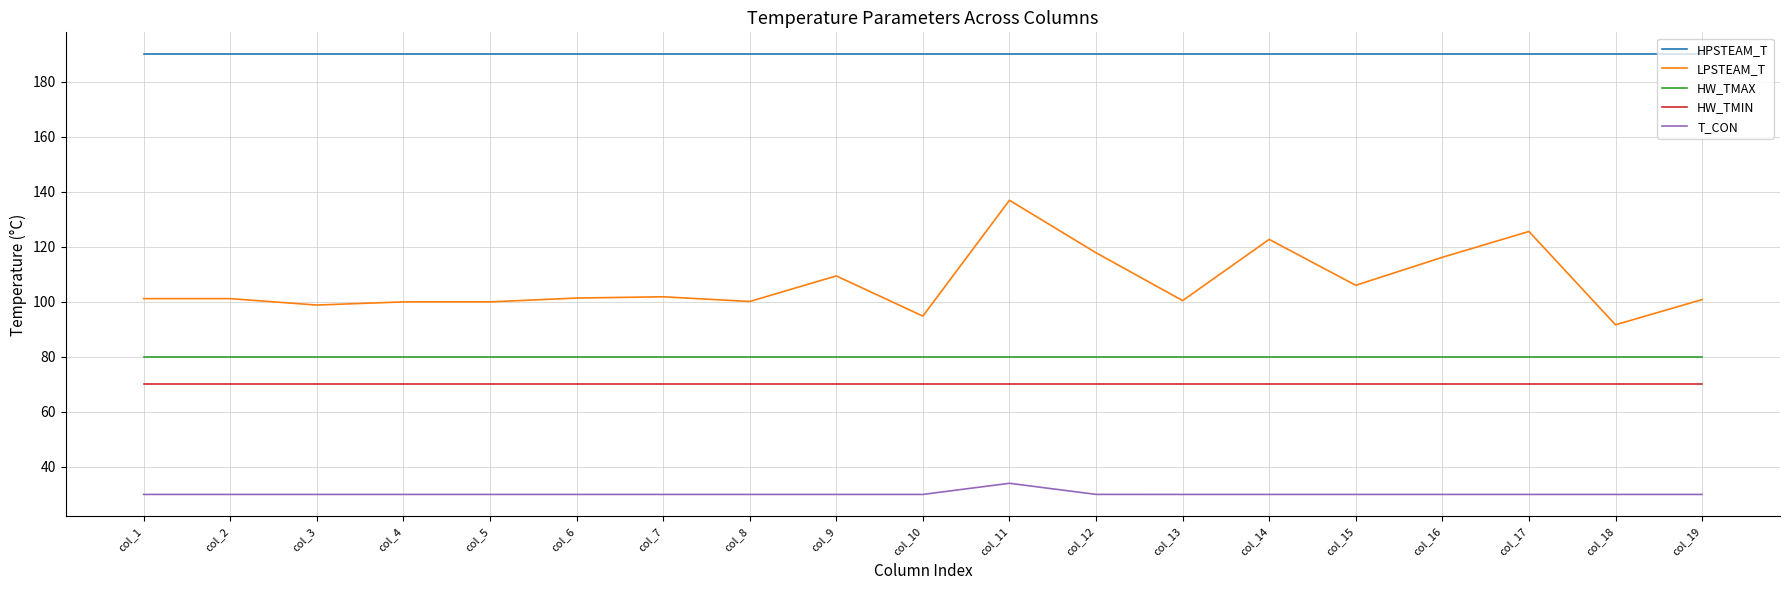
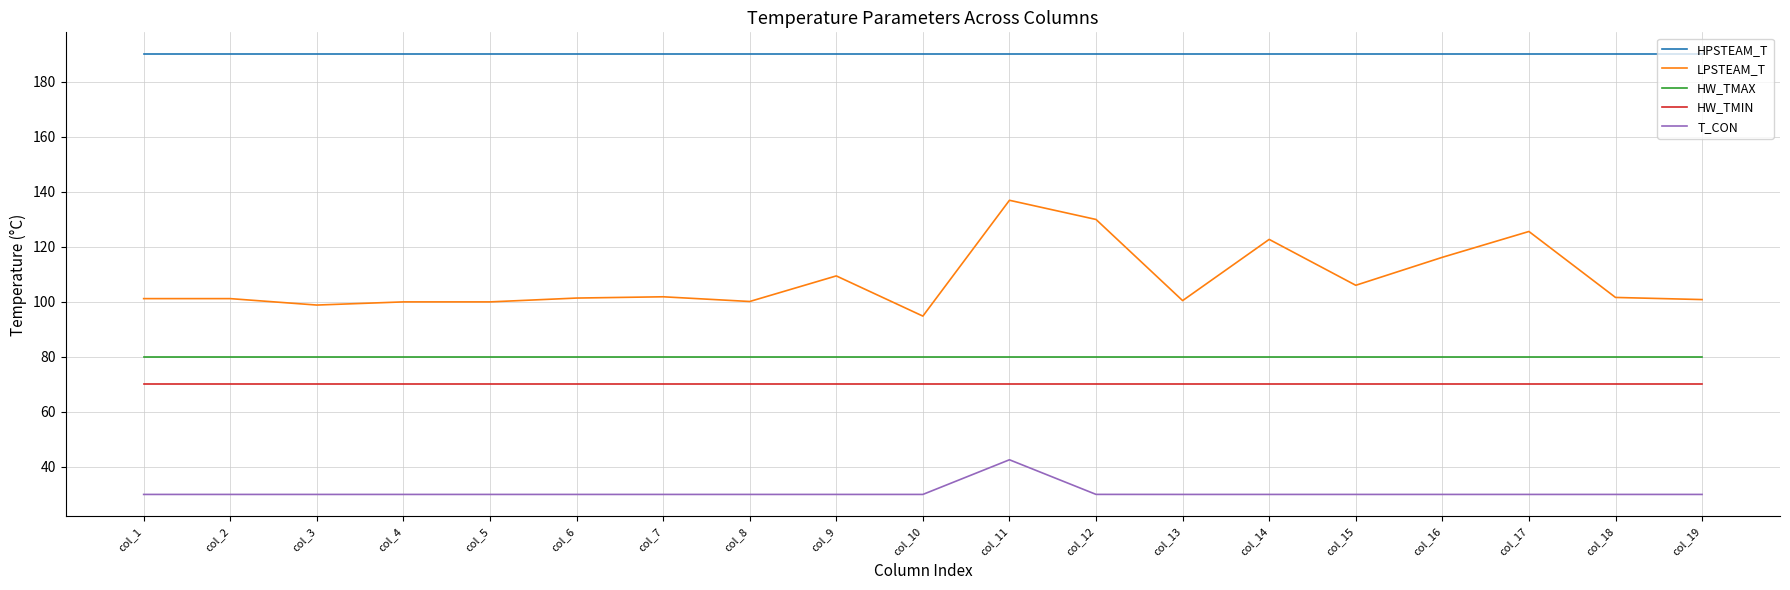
T_CON, col_11: 34 -> 43
LPSTEAM_T, col_12: 118 -> 130
LPSTEAM_T, col_18: 92 -> 102
